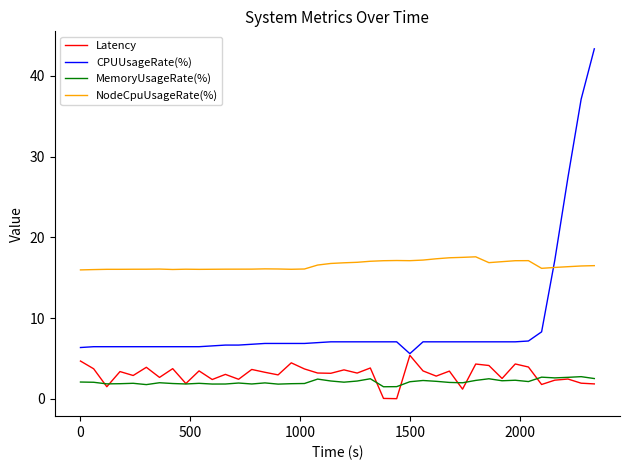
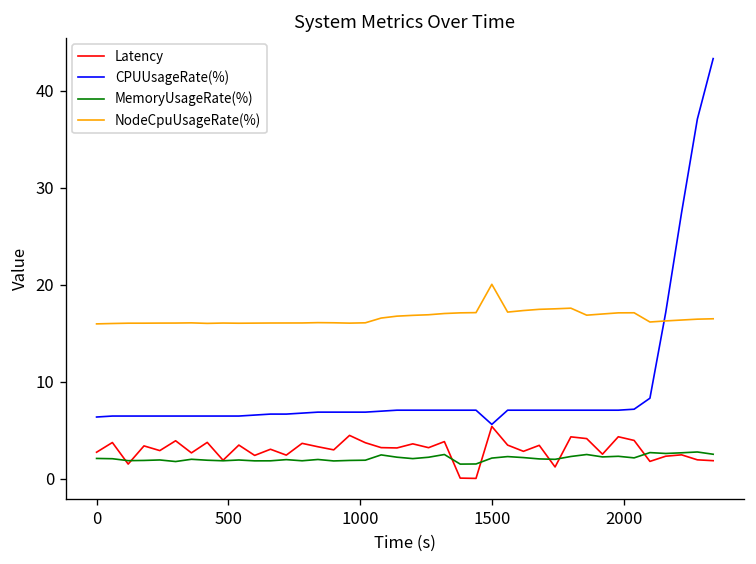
Latency, 0: 5 -> 3
NodeCpuUsageRate(%), 1500: 17 -> 20
